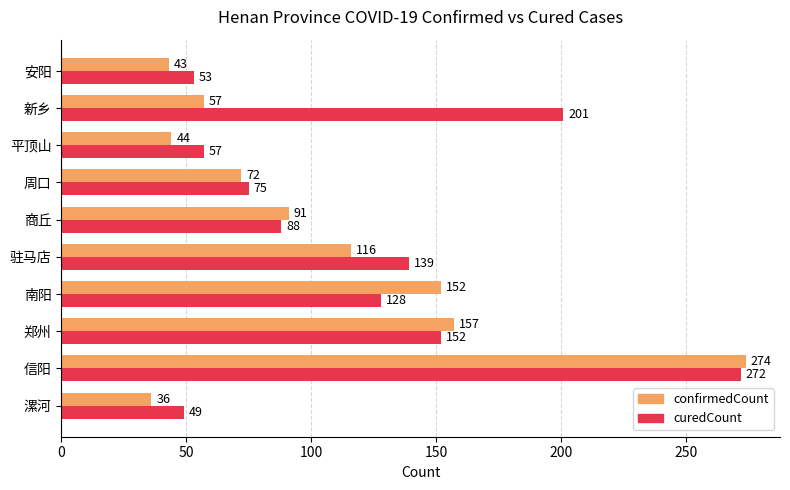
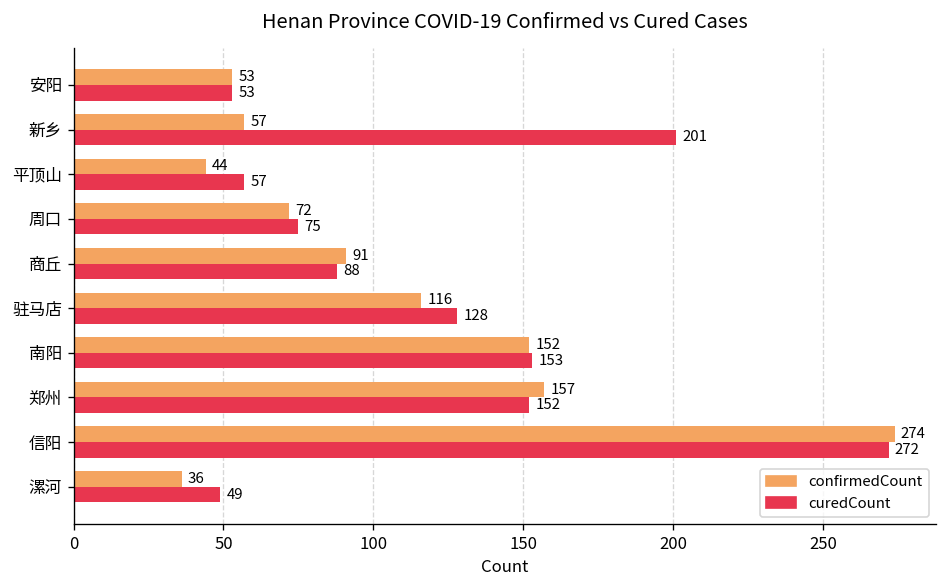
confirmedCount, 安阳: 43 -> 53
curedCount, 驻马店: 139 -> 128
curedCount, 南阳: 128 -> 153
